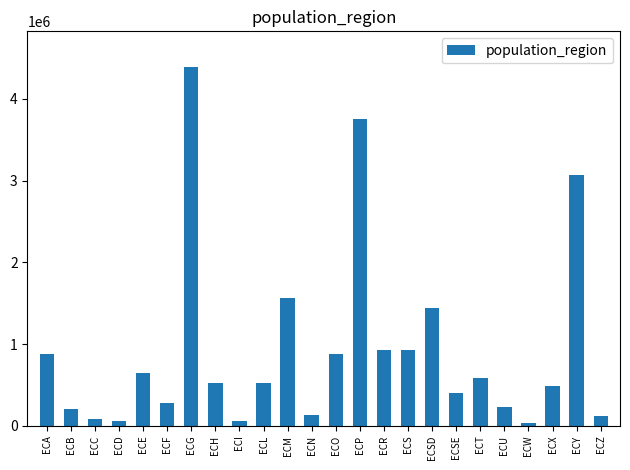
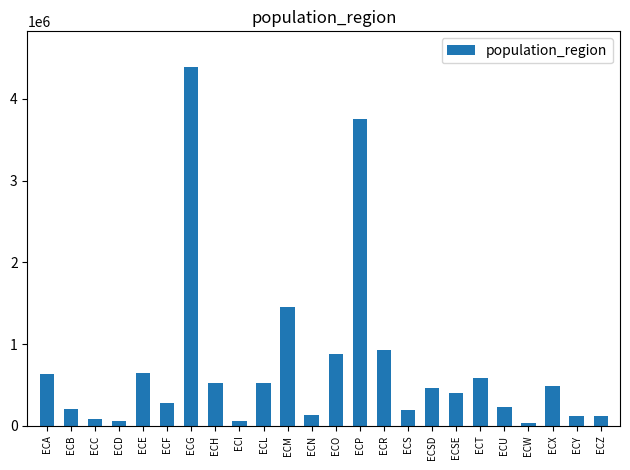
ECA: 900000 -> 600000
ECM: 1600000 -> 1400000
ECS: 900000 -> 200000
ECSD: 1400000 -> 500000
ECY: 3100000 -> 100000
